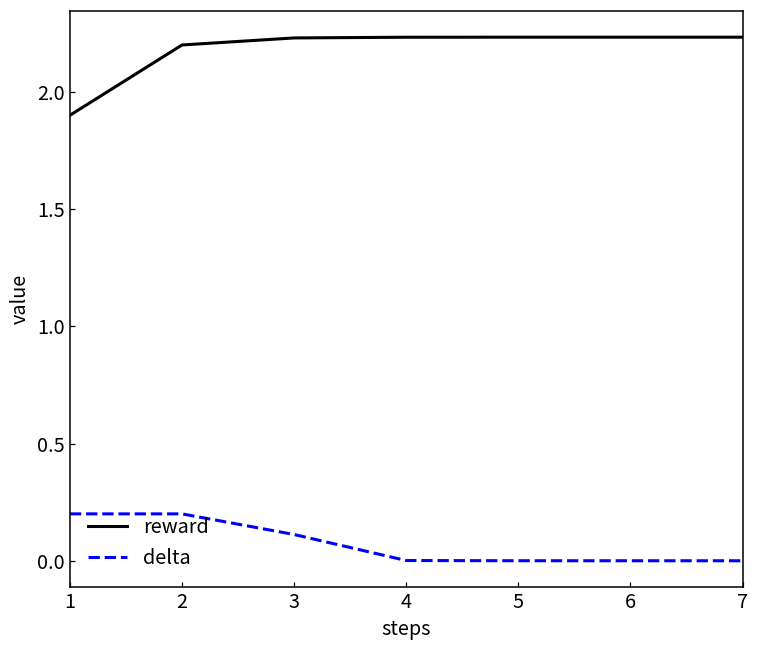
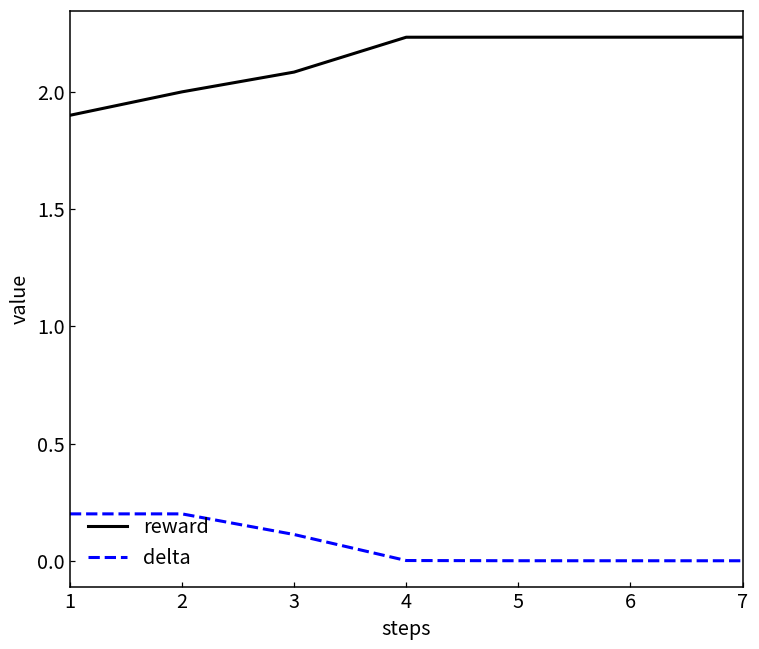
reward, 2: 2.2 -> 2.0
reward, 3: 2.23 -> 2.08
